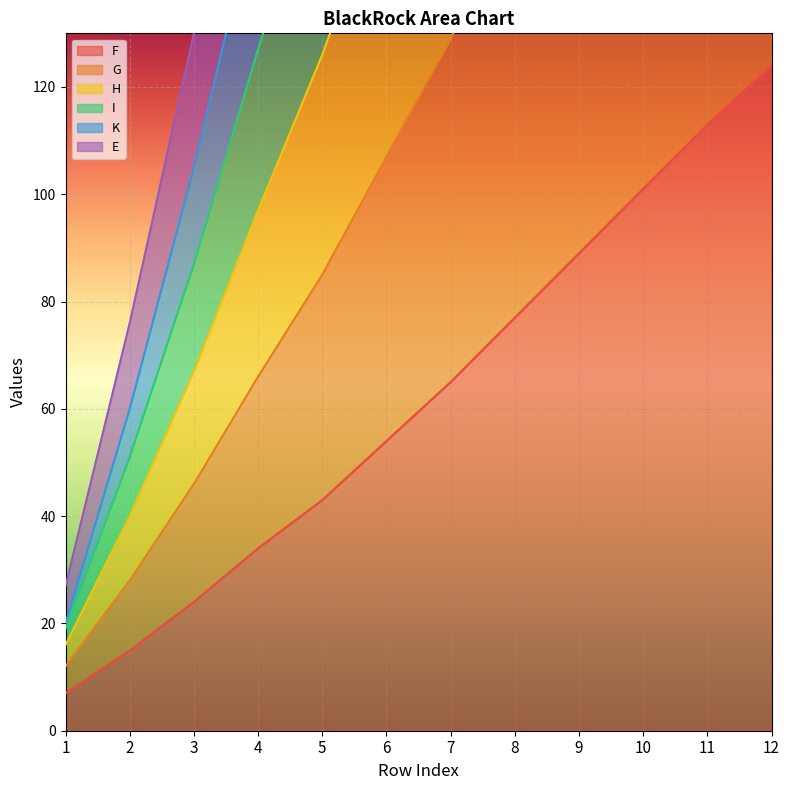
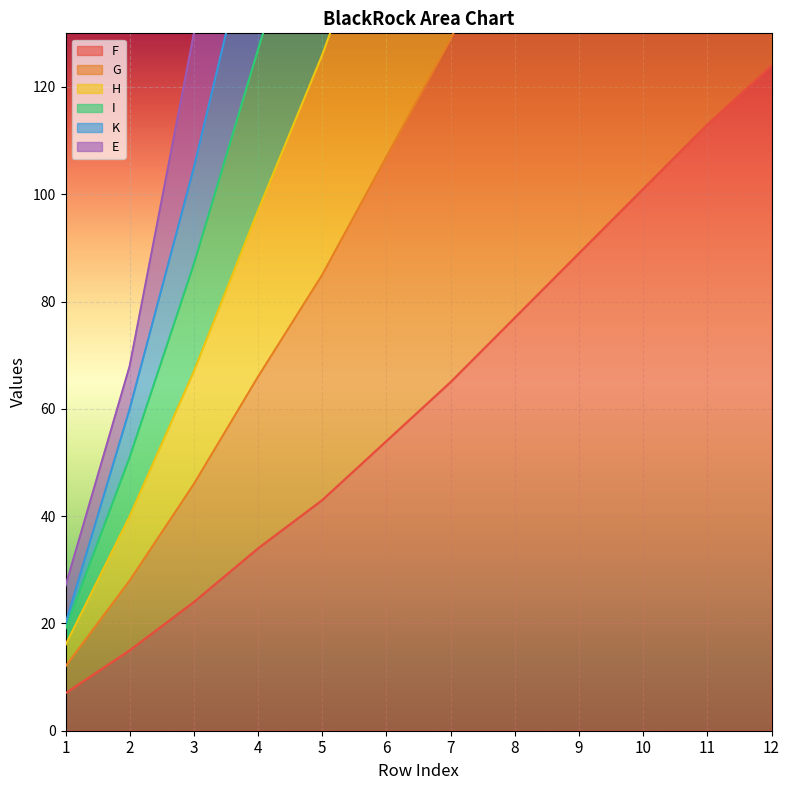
E, 2: 16 -> 8
